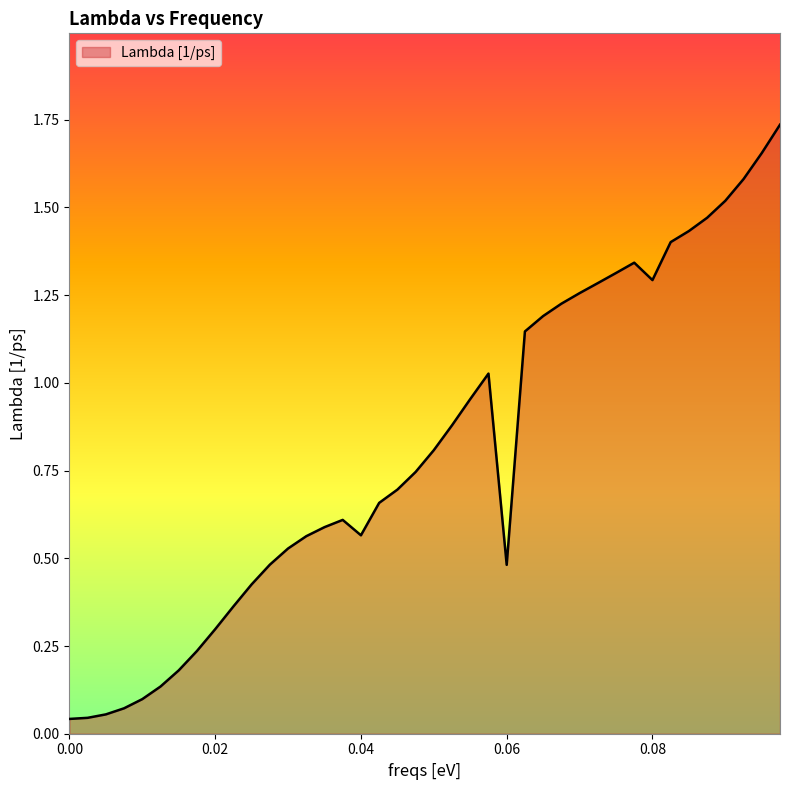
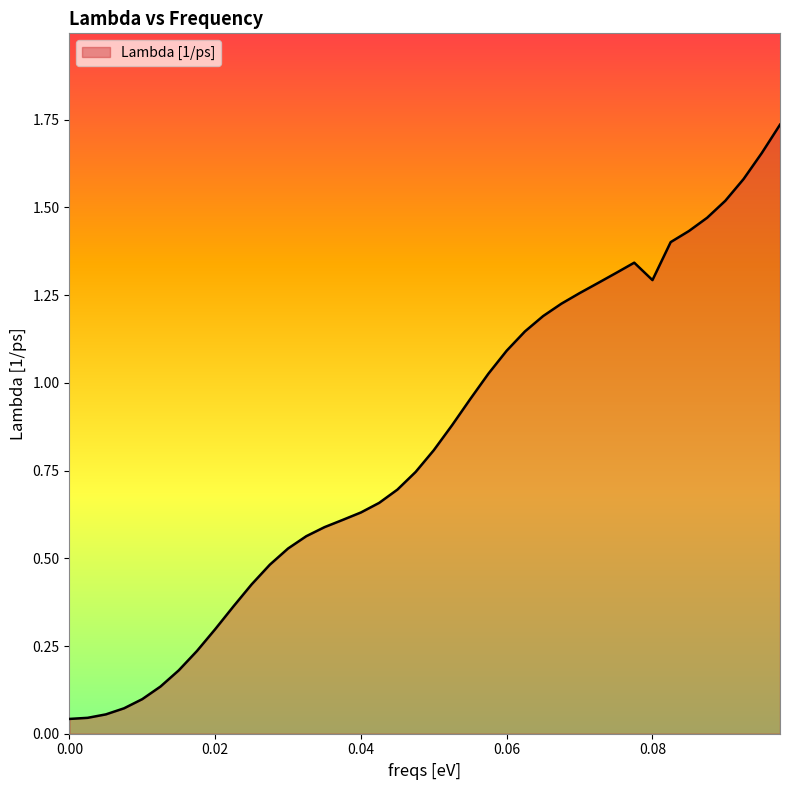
0.04: 0.57 -> 0.63
0.06: 0.48 -> 1.09
